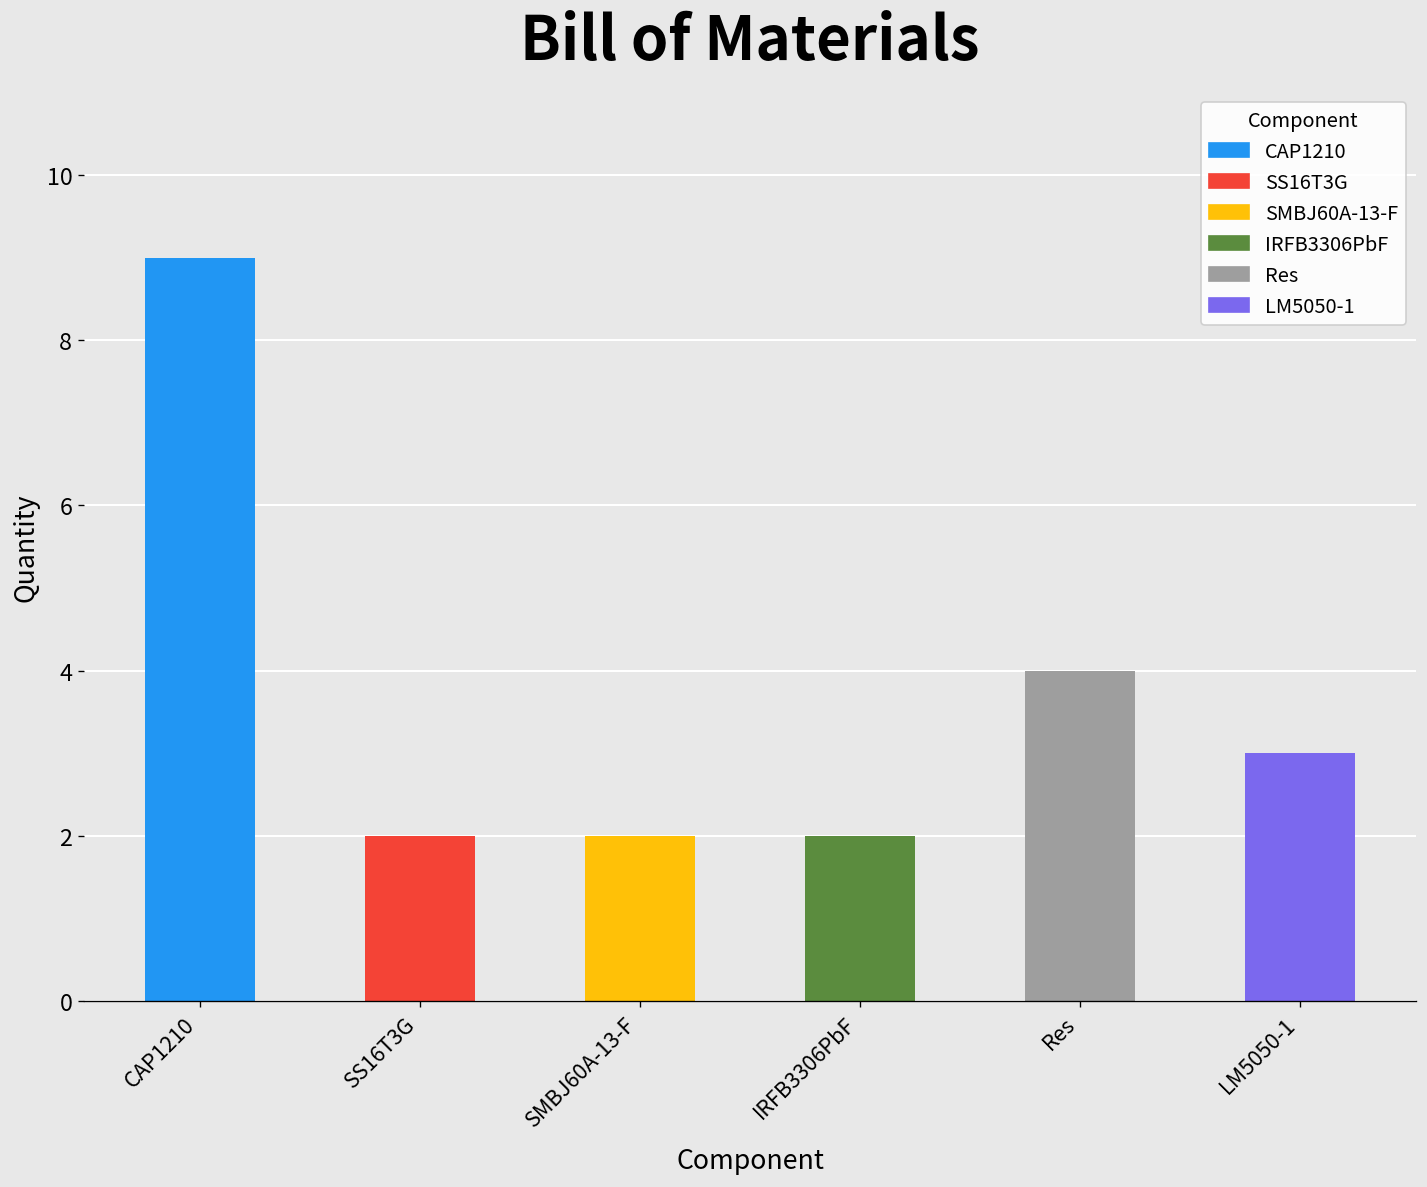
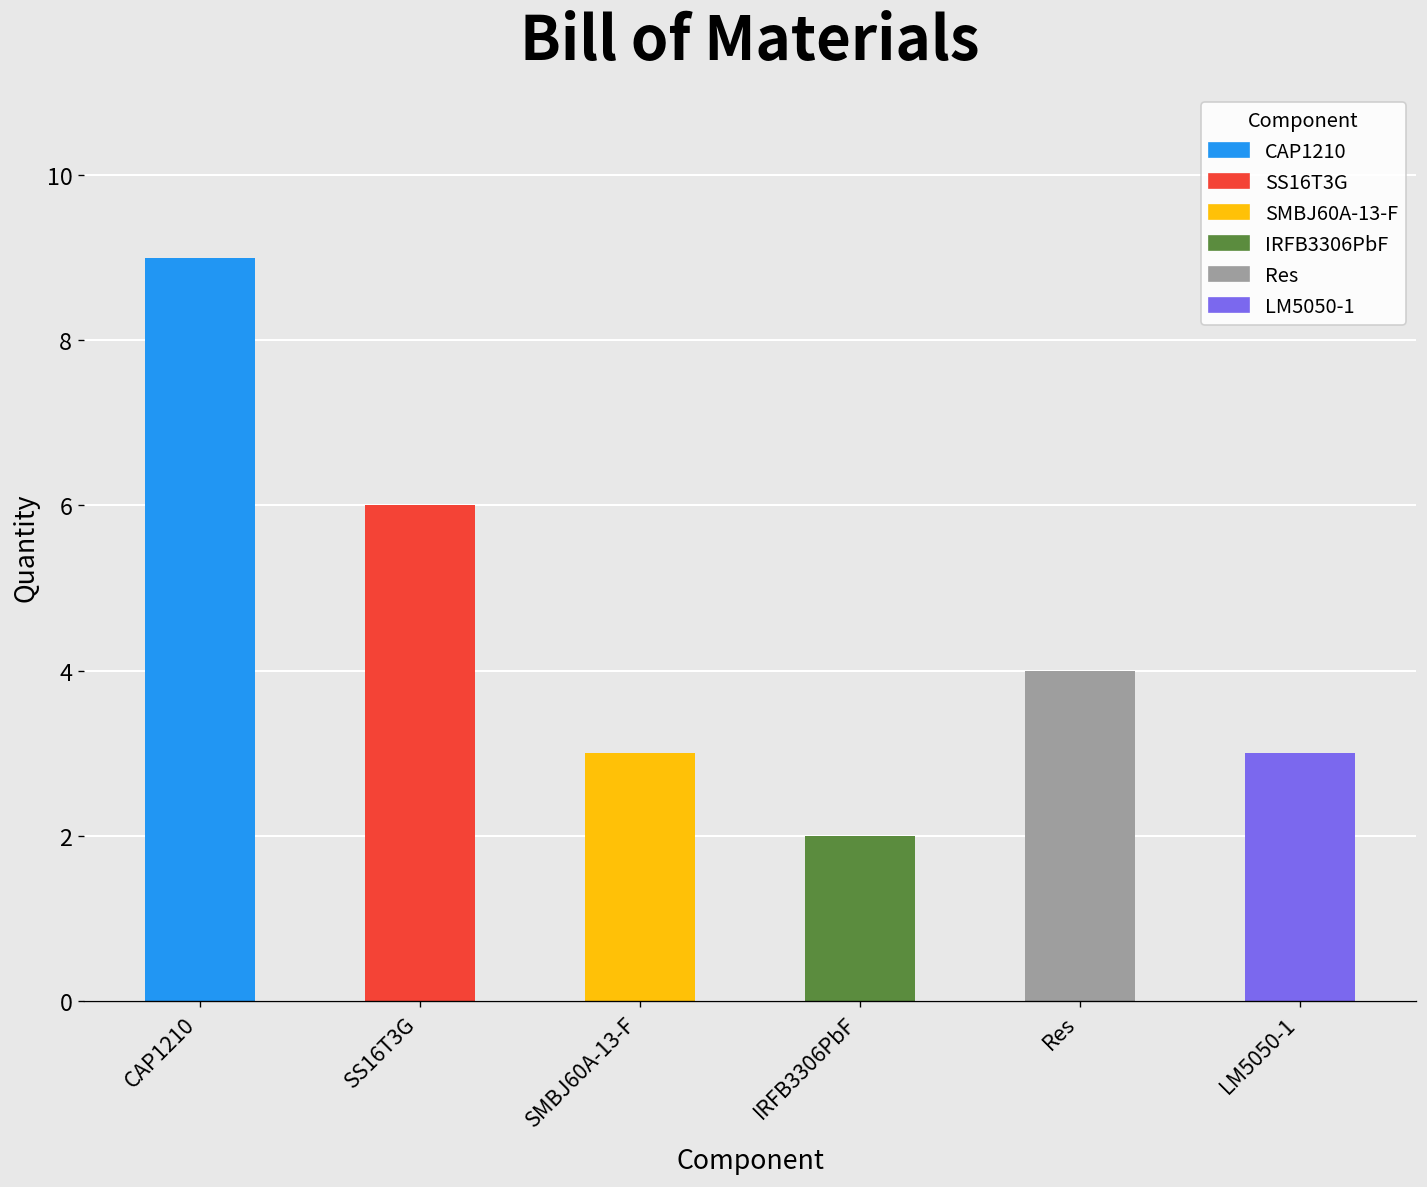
SS16T3G: 2 -> 6
SMBJ60A-13-F: 2 -> 3
